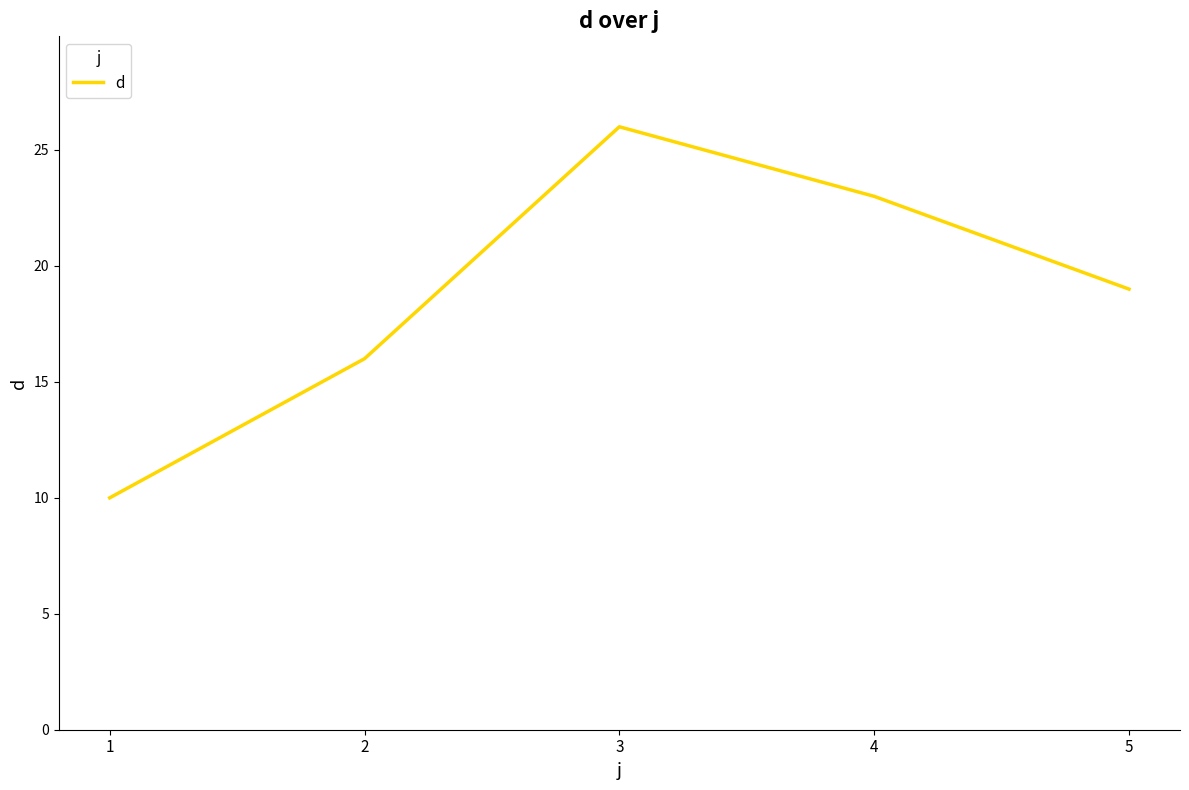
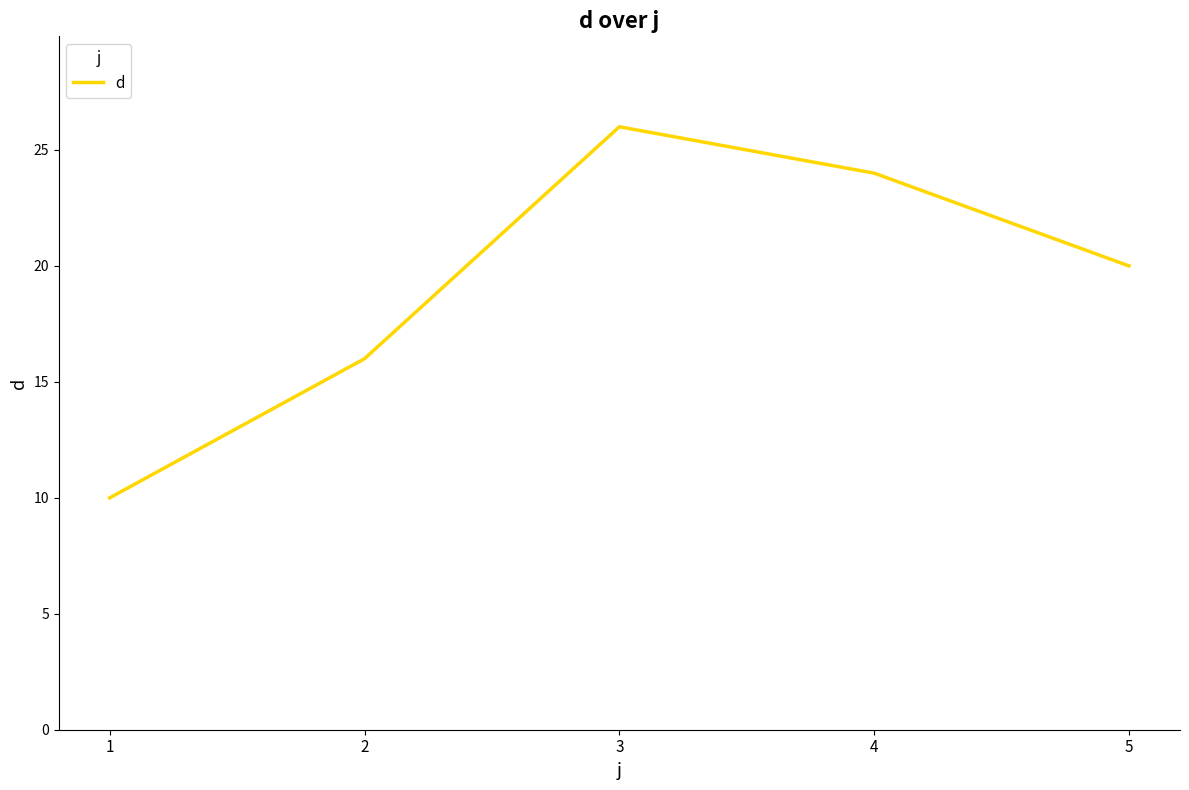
4: 23 -> 24
5: 19 -> 20
